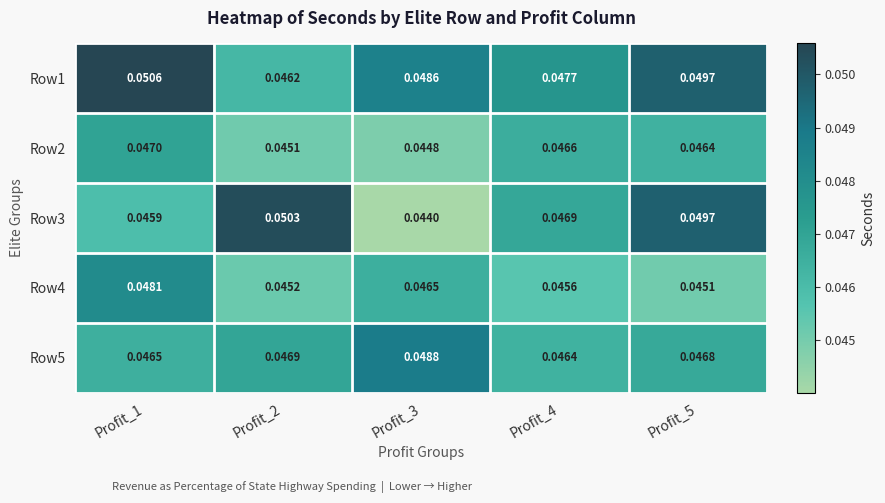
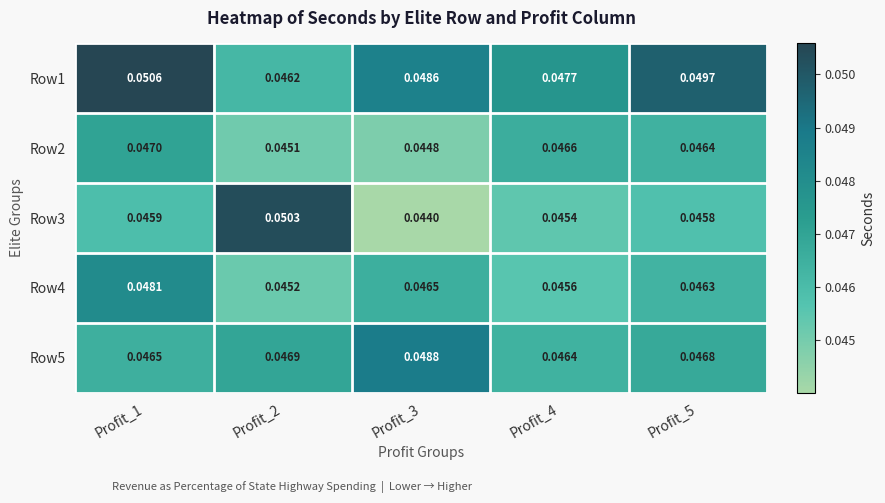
Row3, Profit_4: 0.0469 -> 0.0454
Row3, Profit_5: 0.0497 -> 0.0458
Row4, Profit_5: 0.0451 -> 0.0463
